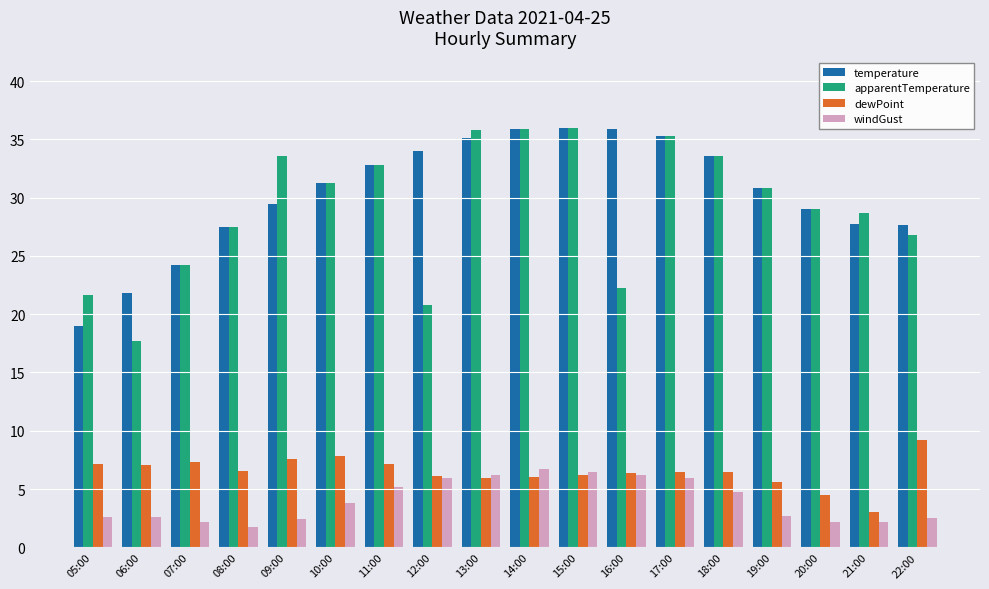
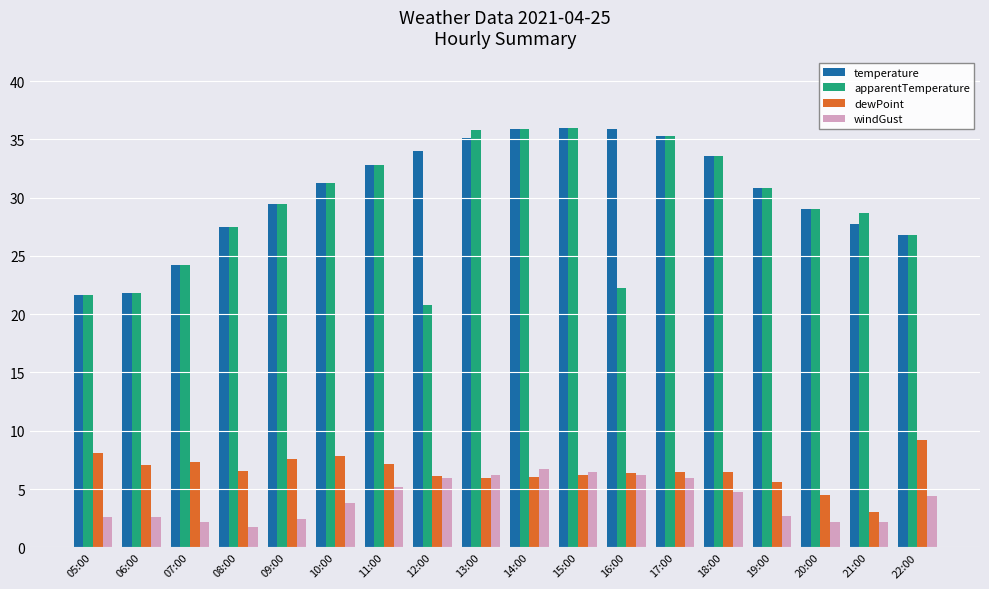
temperature, 05:00: 19.0 -> 21.6
dewPoint, 05:00: 7.2 -> 8.1
apparentTemperature, 06:00: 17.7 -> 21.8
apparentTemperature, 09:00: 33.6 -> 29.5
temperature, 22:00: 27.7 -> 26.8
windGust, 22:00: 2.5 -> 4.4
